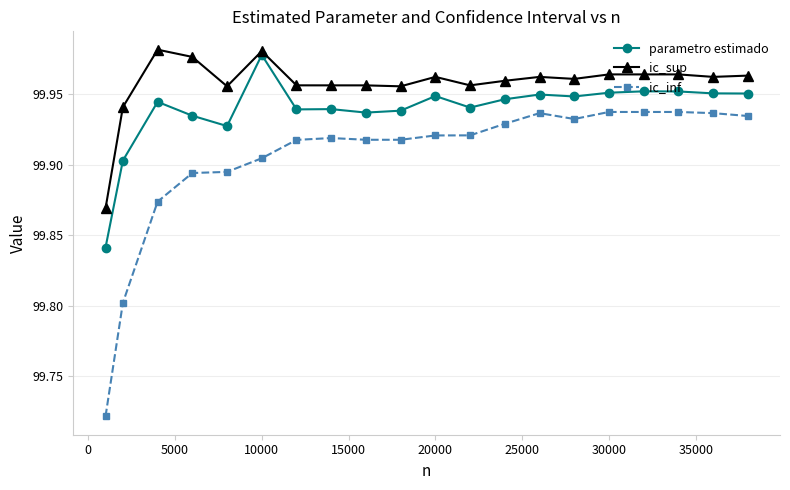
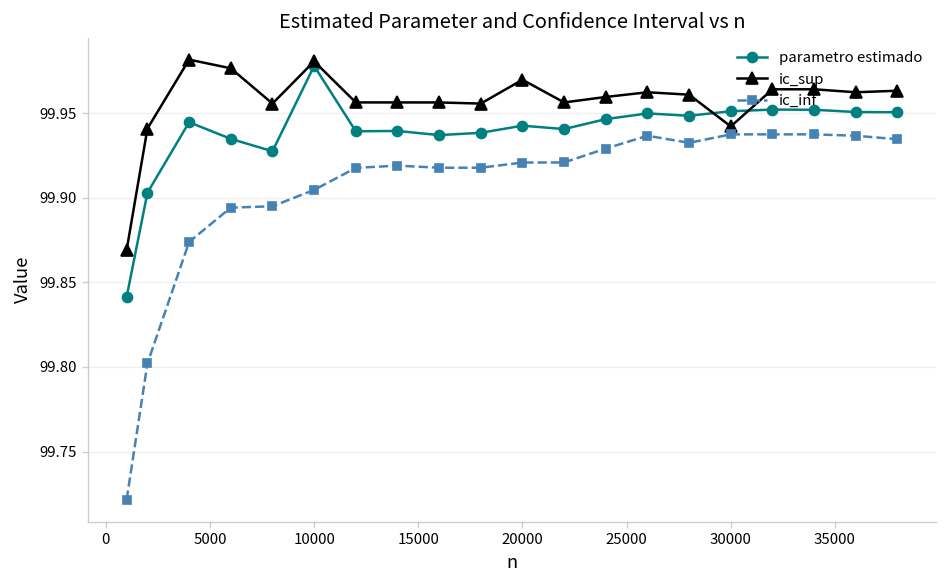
parametro estimado, 20000: 99.949 -> 99.943
ic_sup, 20000: 99.962 -> 99.970
ic_sup, 30000: 99.964 -> 99.942
